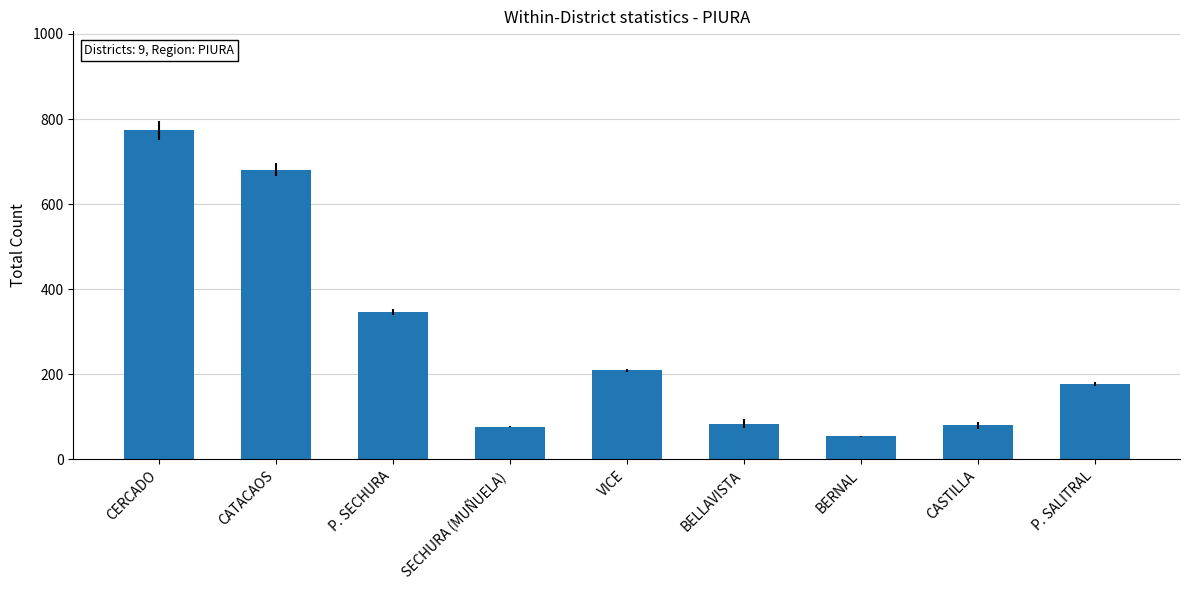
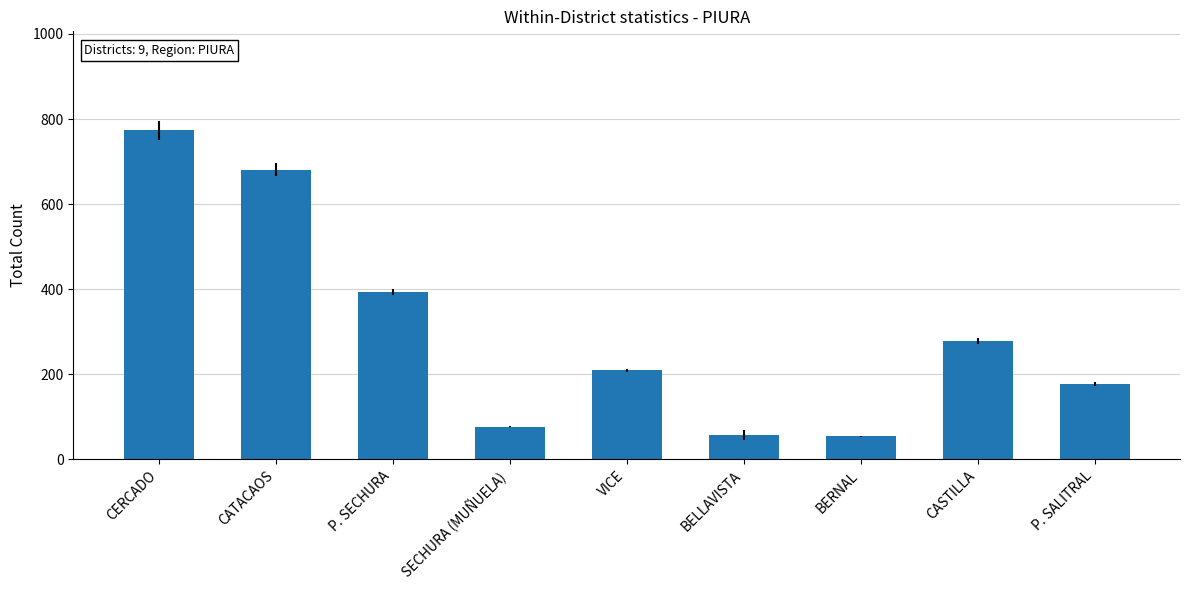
P. SECHURA: 350 -> 390
BELLAVISTA: 80 -> 60
CASTILLA: 80 -> 280
